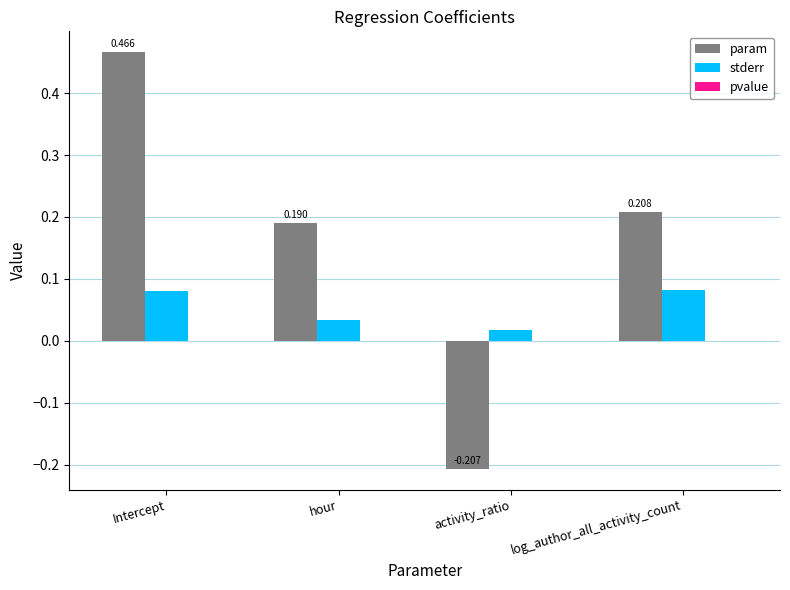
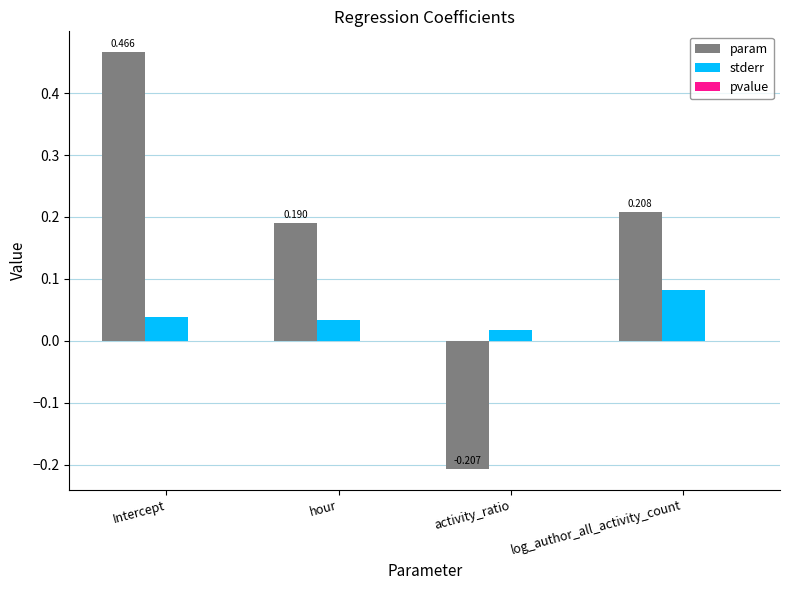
stderr, Intercept: 0.08 -> 0.04
